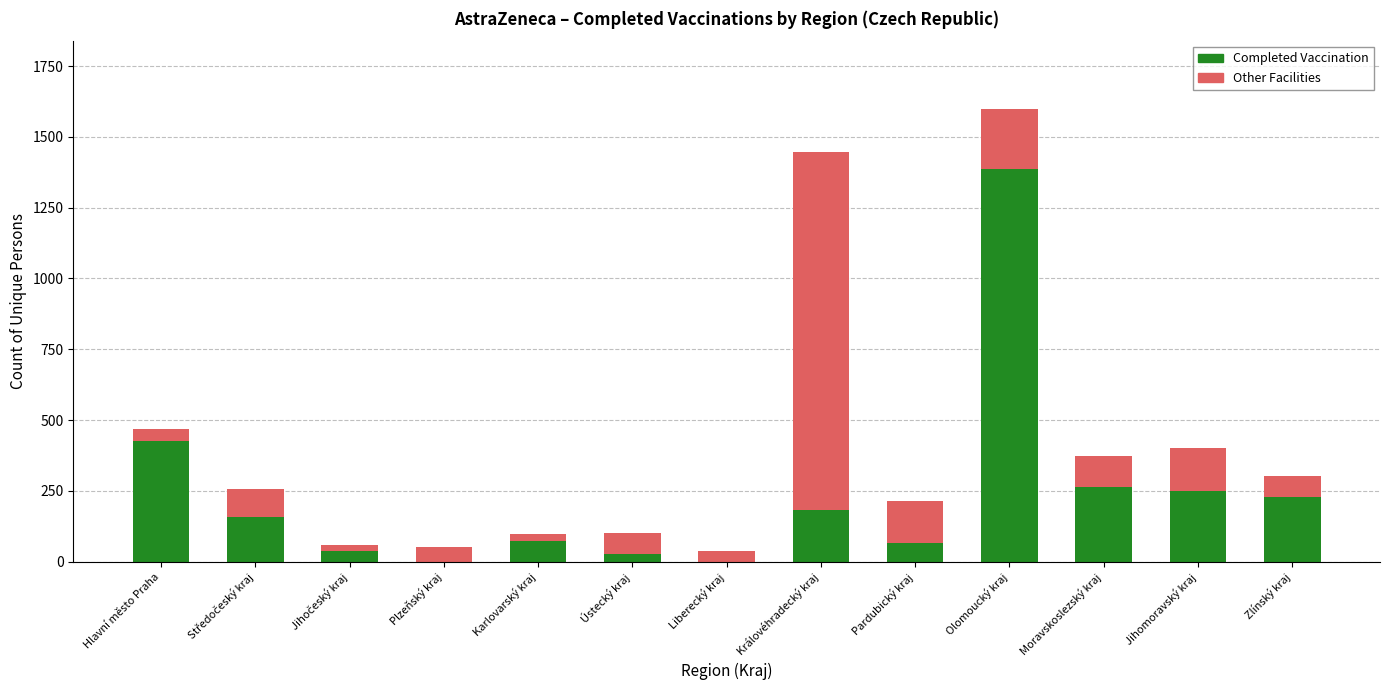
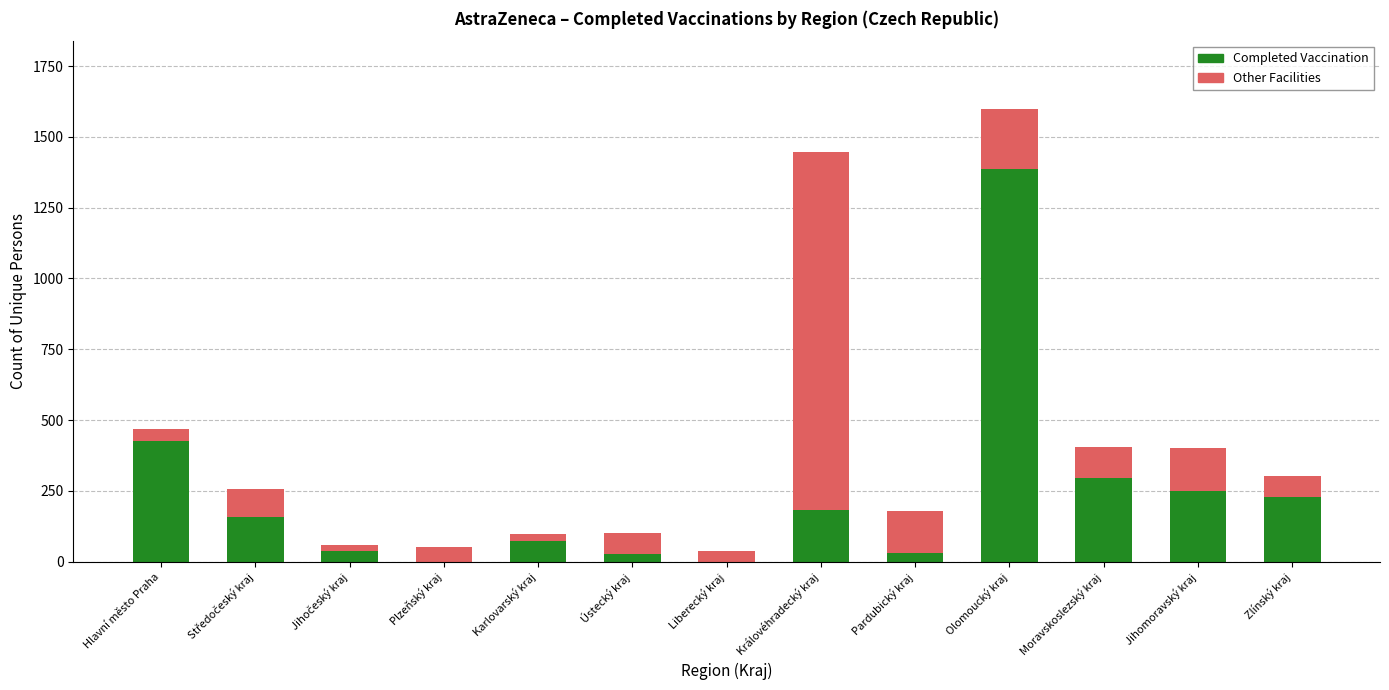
Completed Vaccination, Pardubický kraj: 70 -> 30
Completed Vaccination, Moravskoslezský kraj: 260 -> 290
